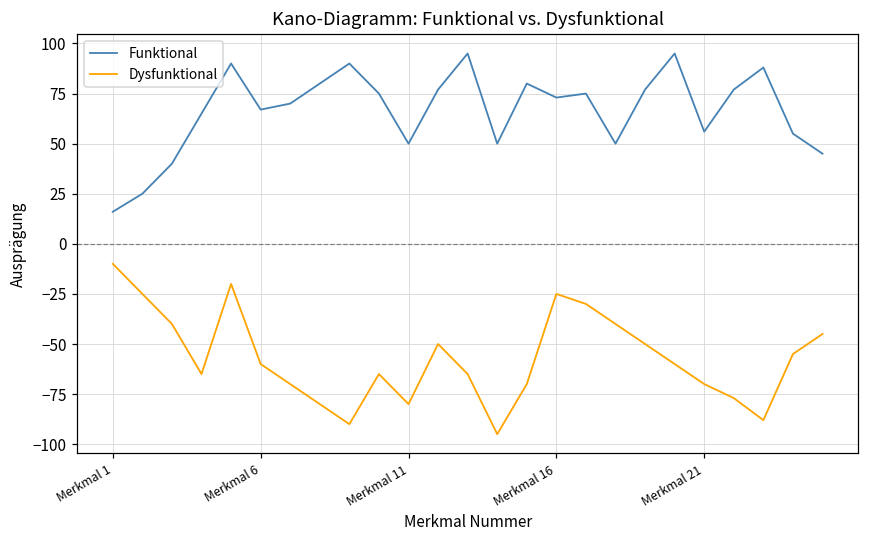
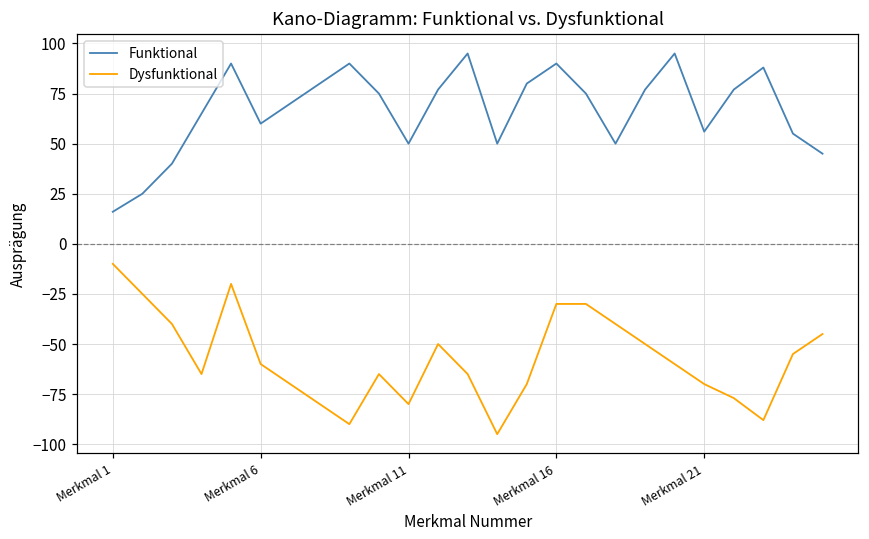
Funktional, Merkmal 6: 67 -> 60
Funktional, Merkmal 16: 73 -> 90
Dysfunktional, Merkmal 16: -25 -> -30
